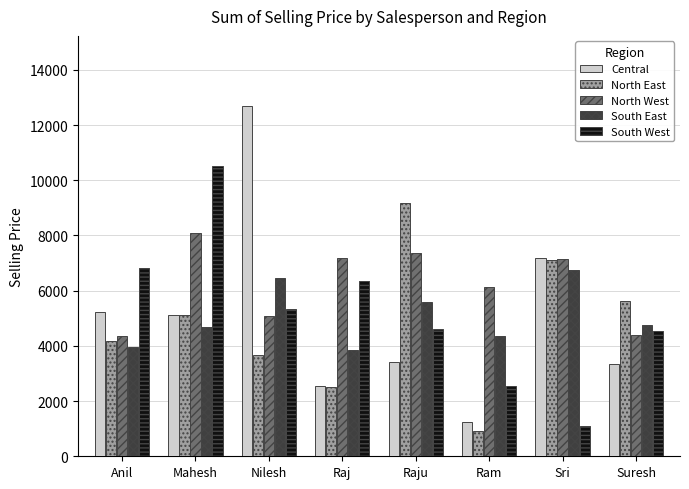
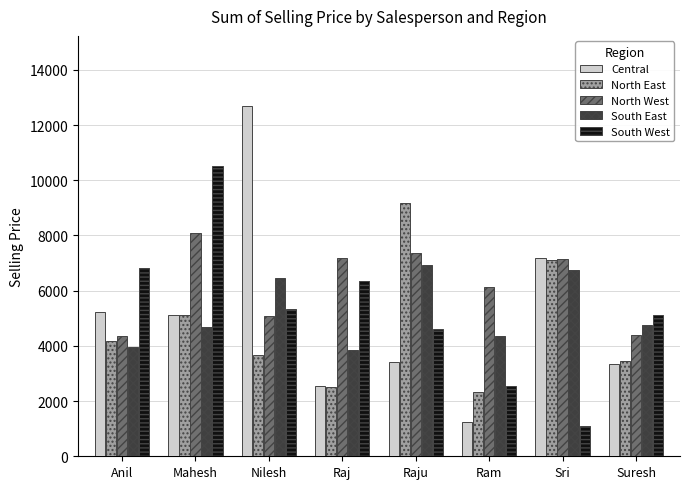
South East, Raju: 5600 -> 6900
North East, Ram: 900 -> 2300
North East, Suresh: 5600 -> 3500
South West, Suresh: 4500 -> 5100
